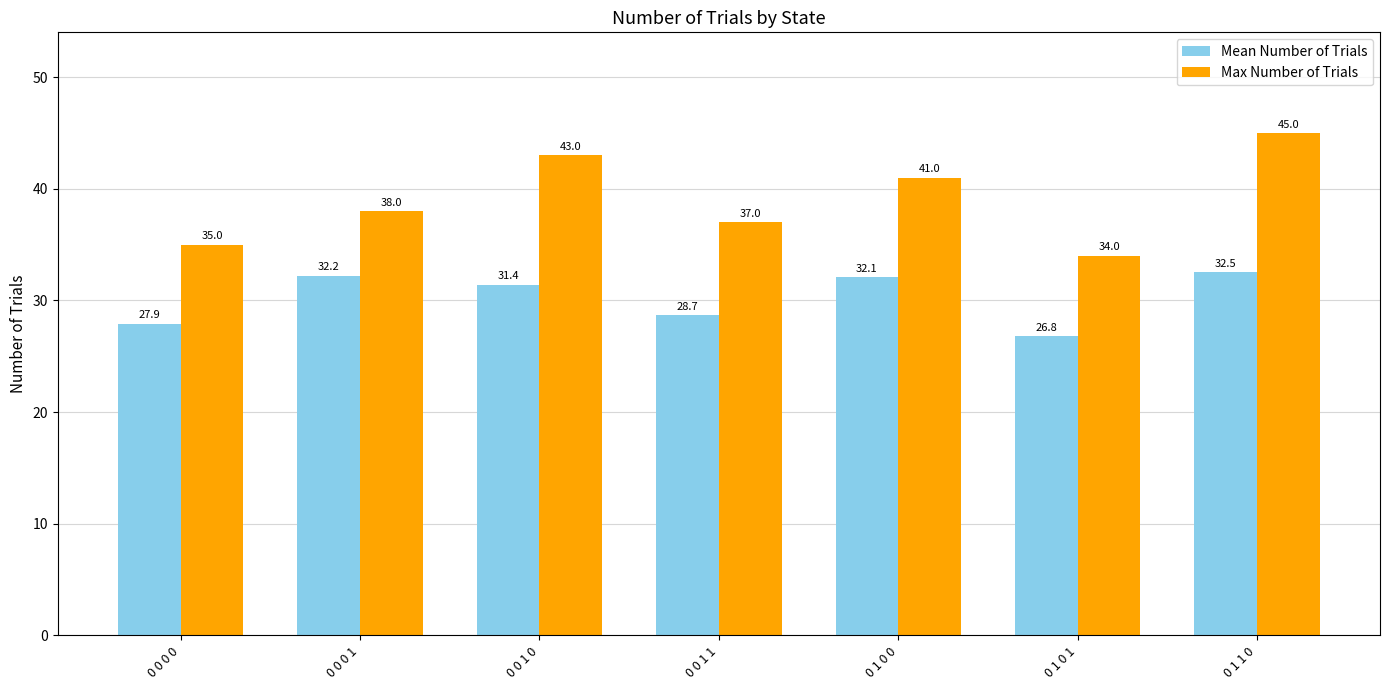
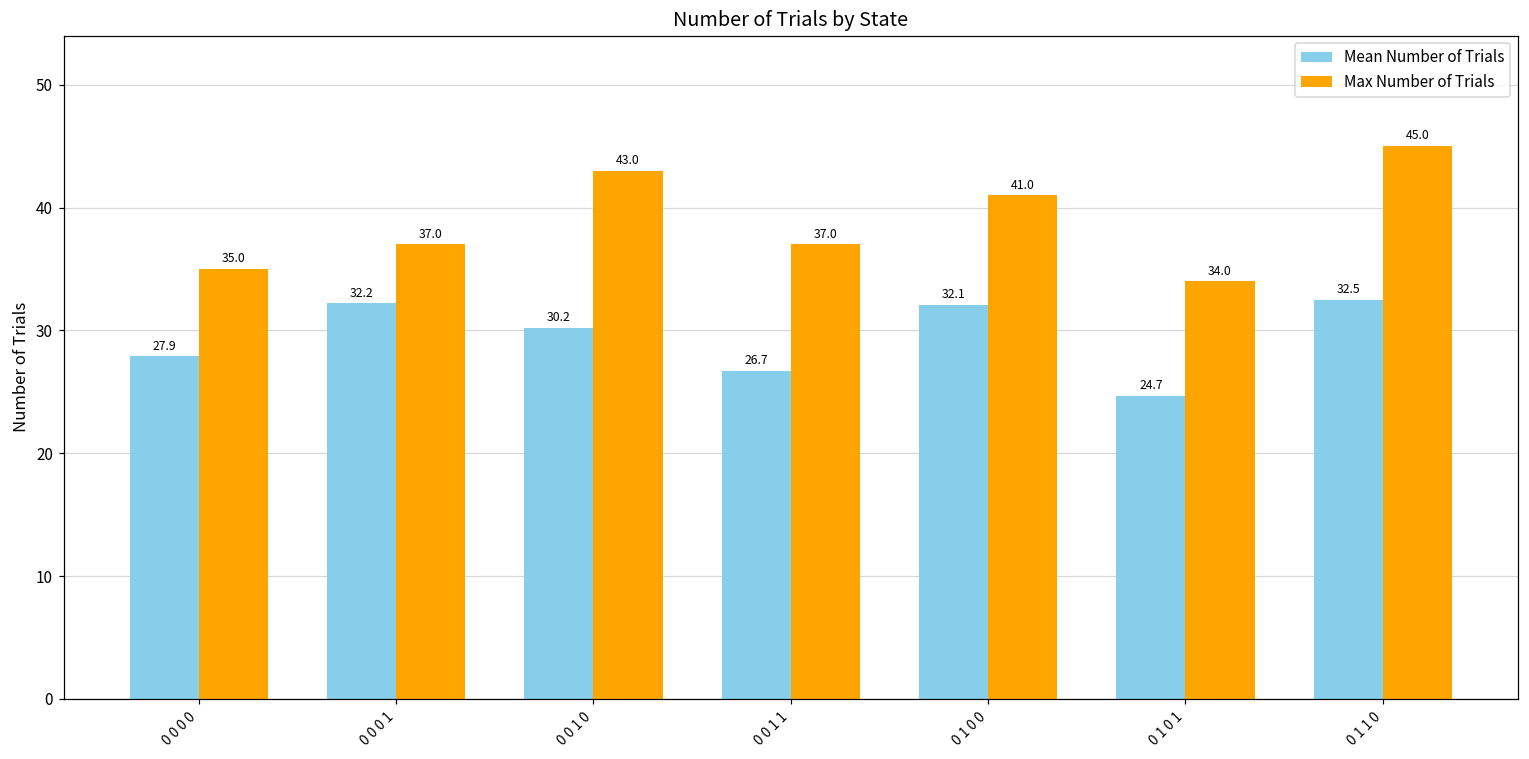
Max Number of Trials, 0 0 0 1: 38.0 -> 37.0
Mean Number of Trials, 0 0 1 0: 31.4 -> 30.2
Mean Number of Trials, 0 0 1 1: 28.7 -> 26.7
Mean Number of Trials, 0 1 0 1: 26.8 -> 24.7
